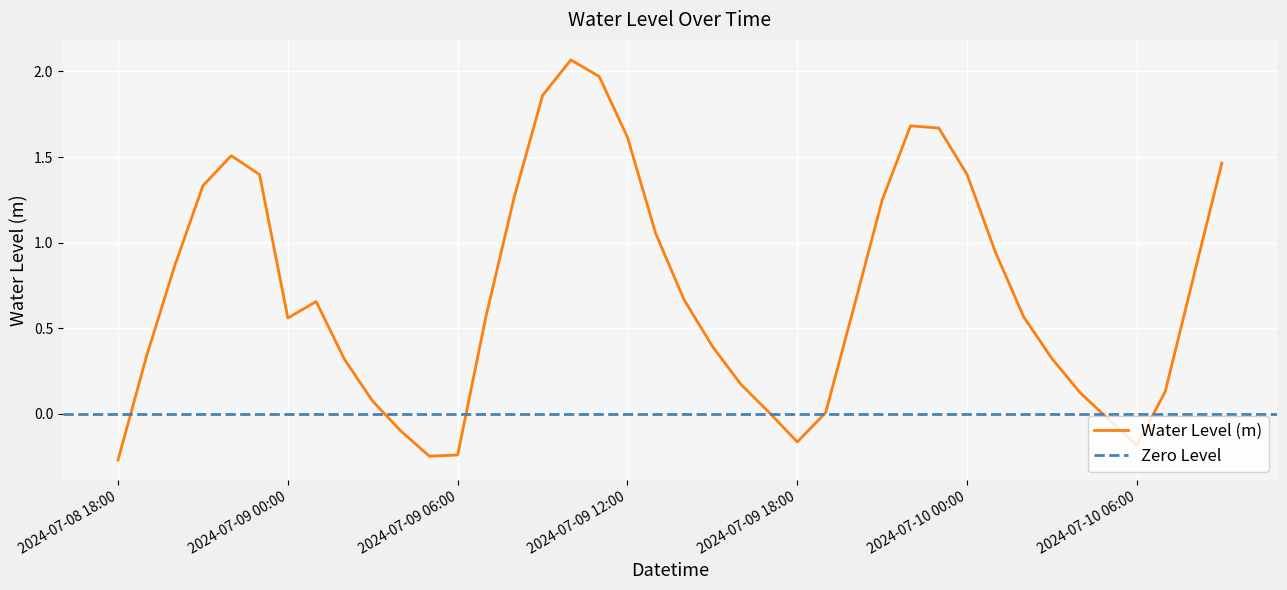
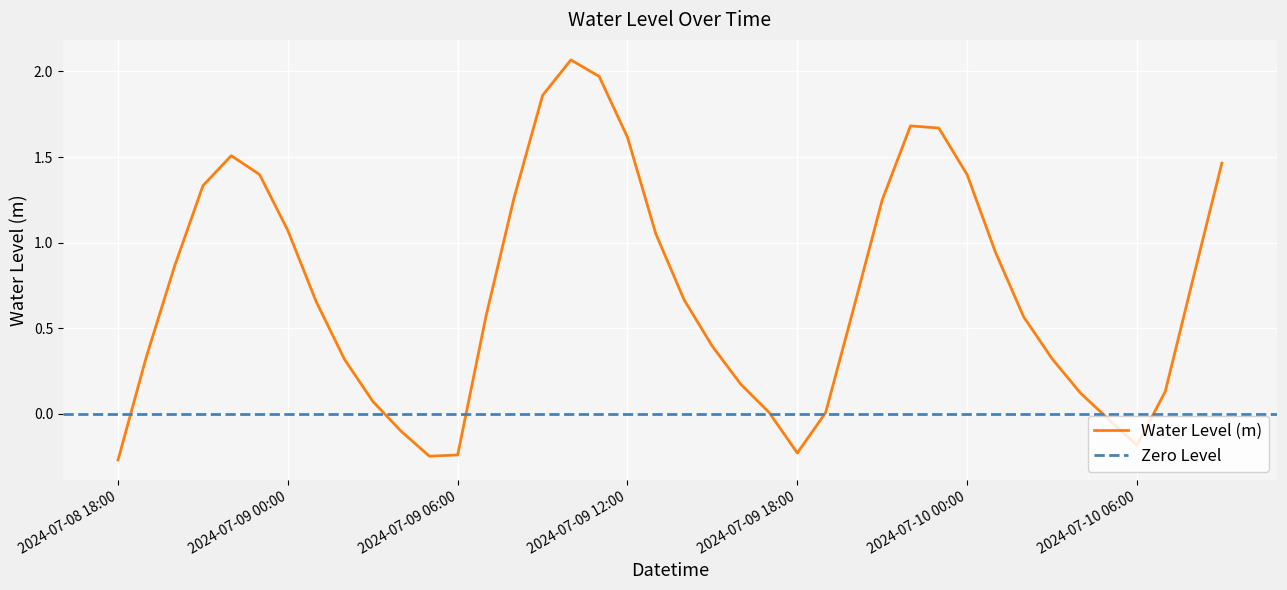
2024-07-09 00:00: 0.56 -> 1.07
2024-07-09 18:00: -0.16 -> -0.23
